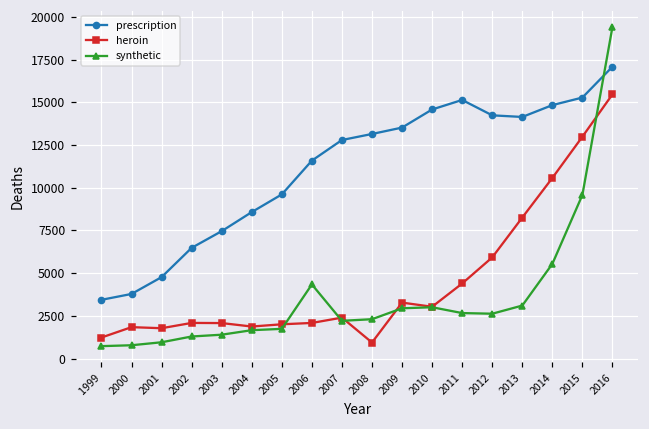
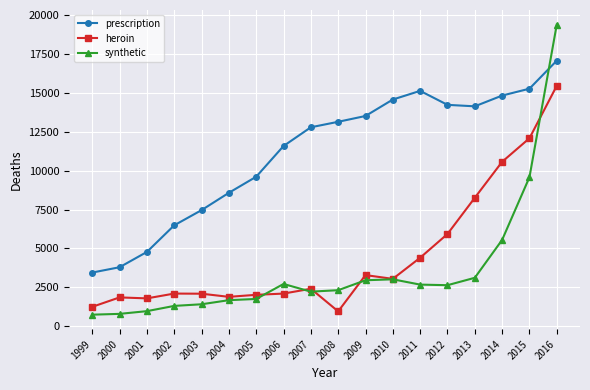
synthetic, 2006: 4300 -> 2700
heroin, 2015: 13000 -> 12100
